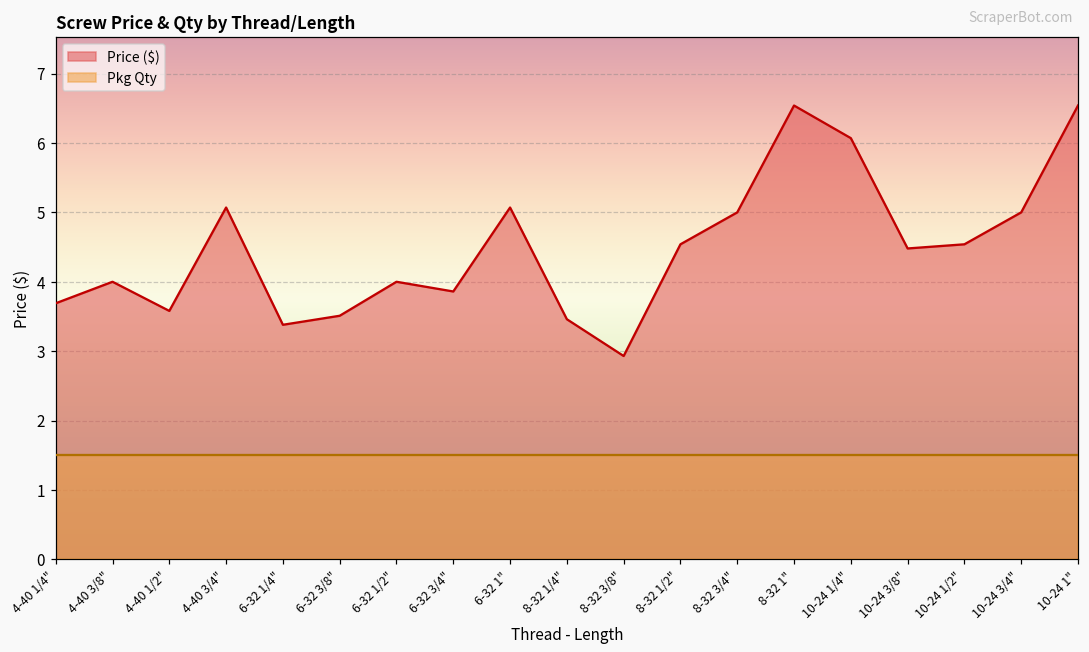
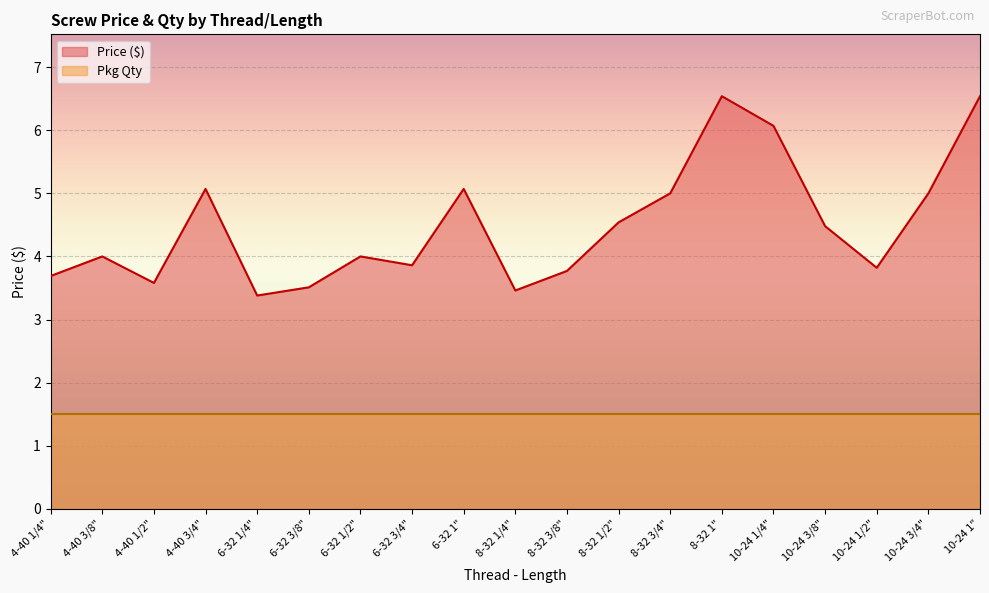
Price ($), 8-32 3/8": 2.9 -> 3.8
Price ($), 10-24 1/2": 4.5 -> 3.8
